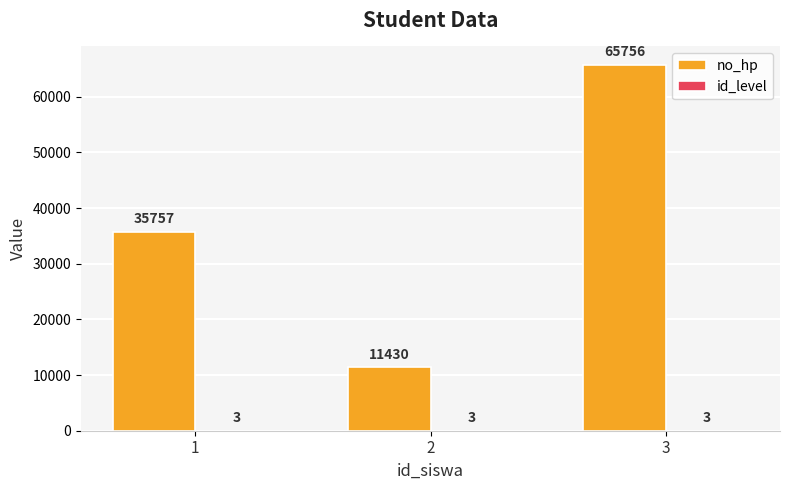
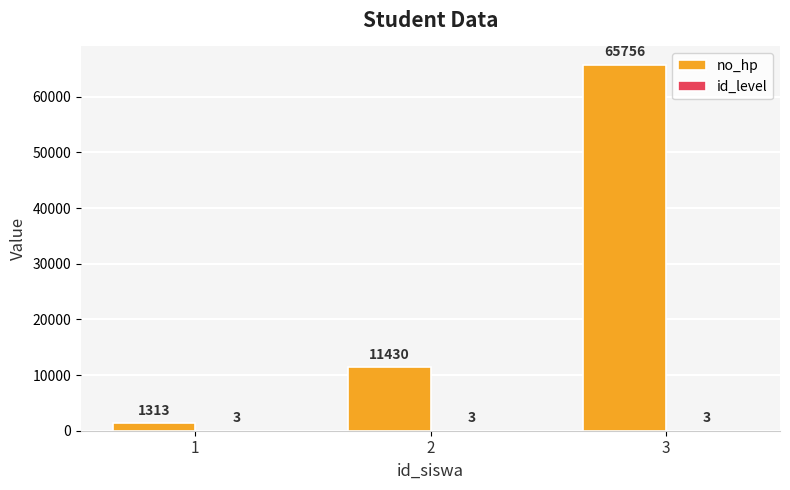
no_hp, 1: 35757 -> 1313
